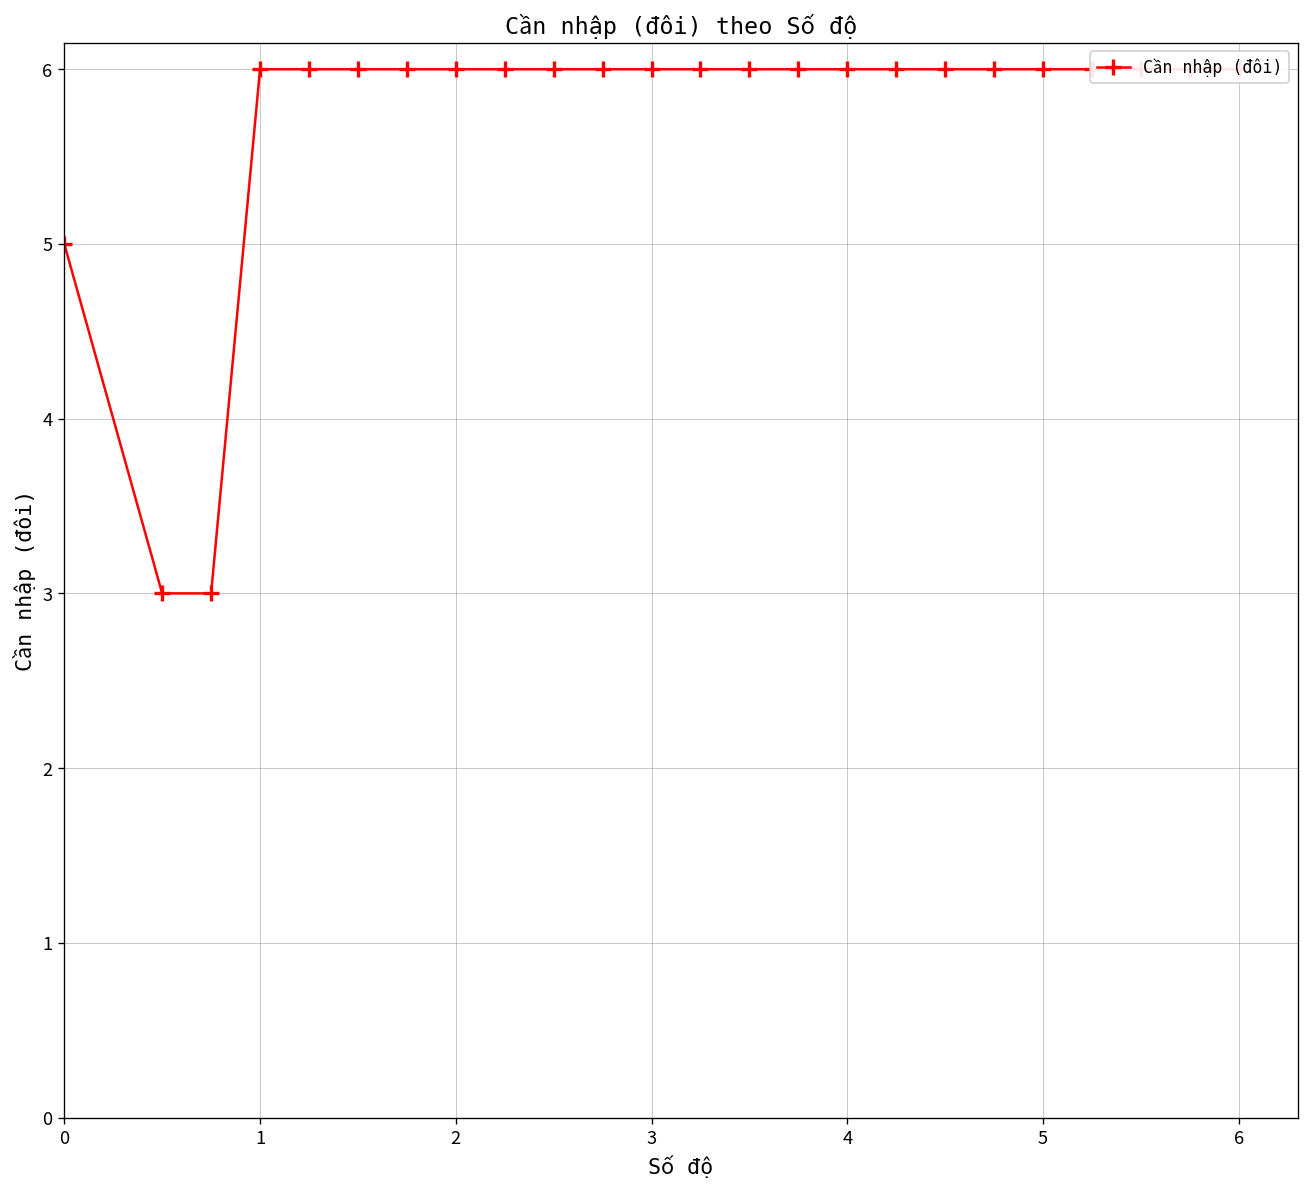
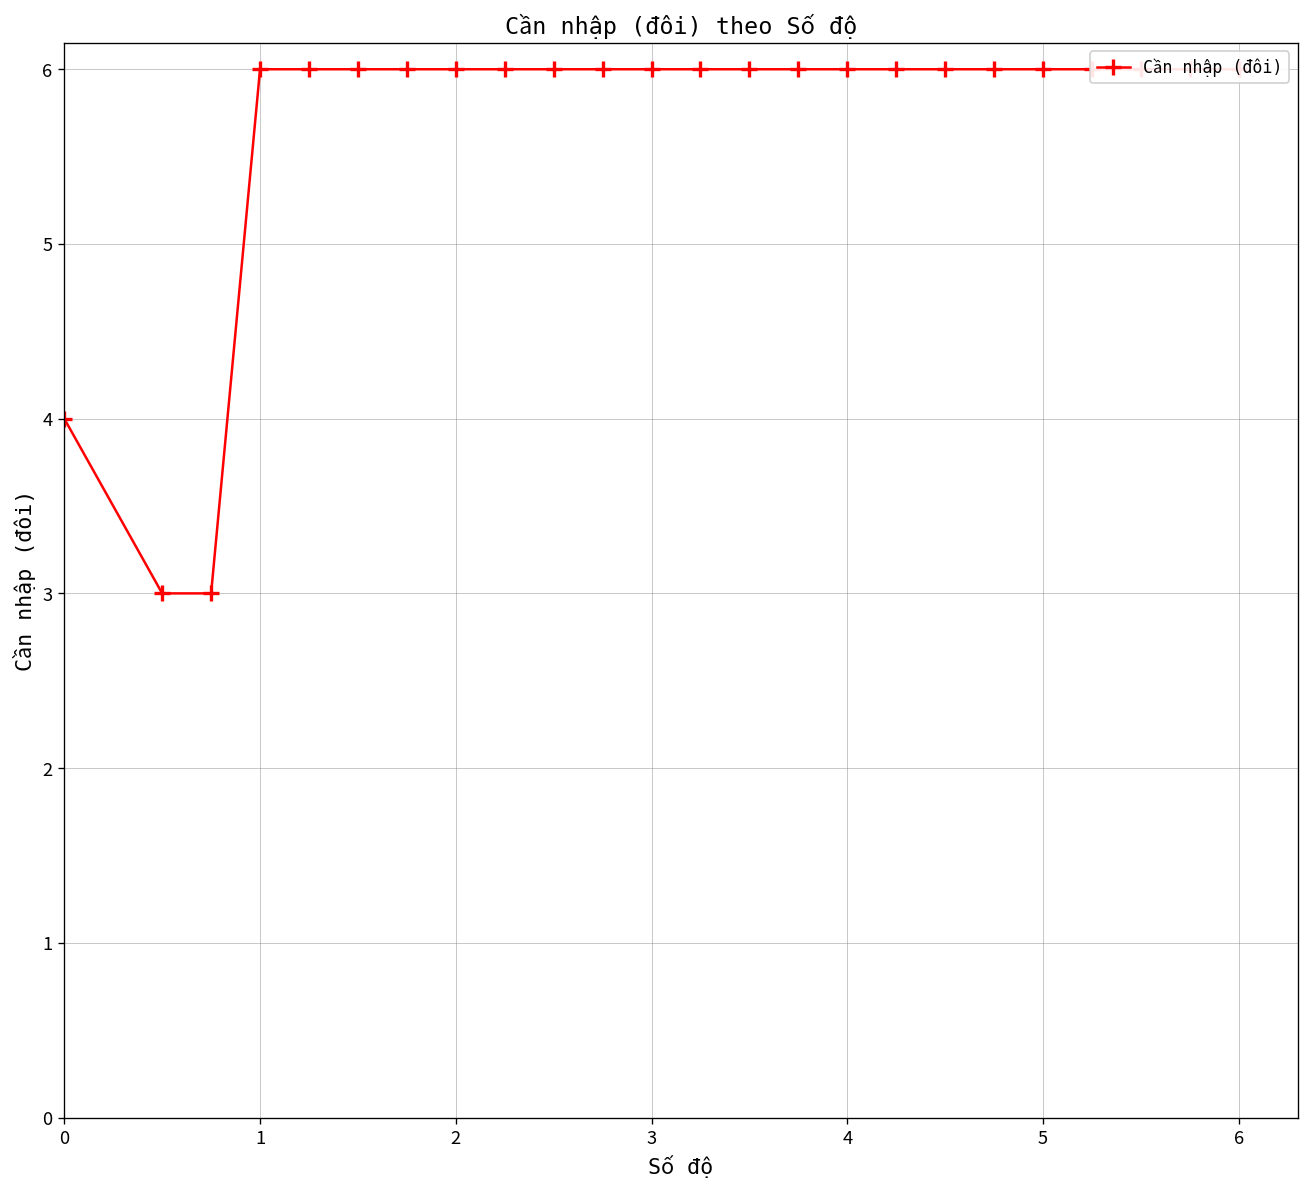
0: 5 -> 4
